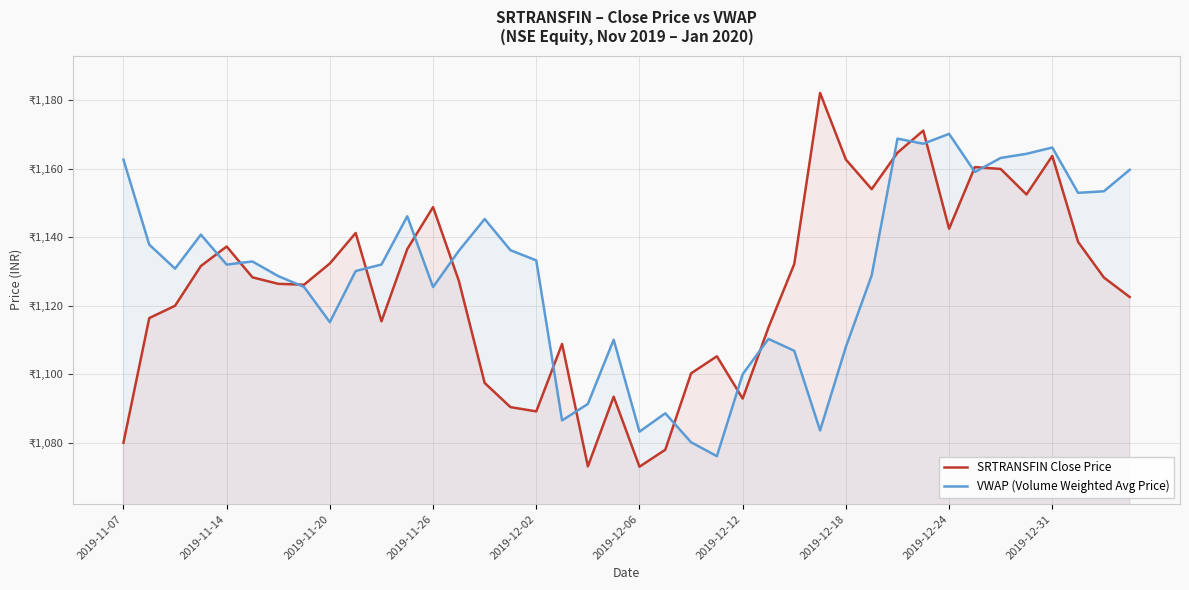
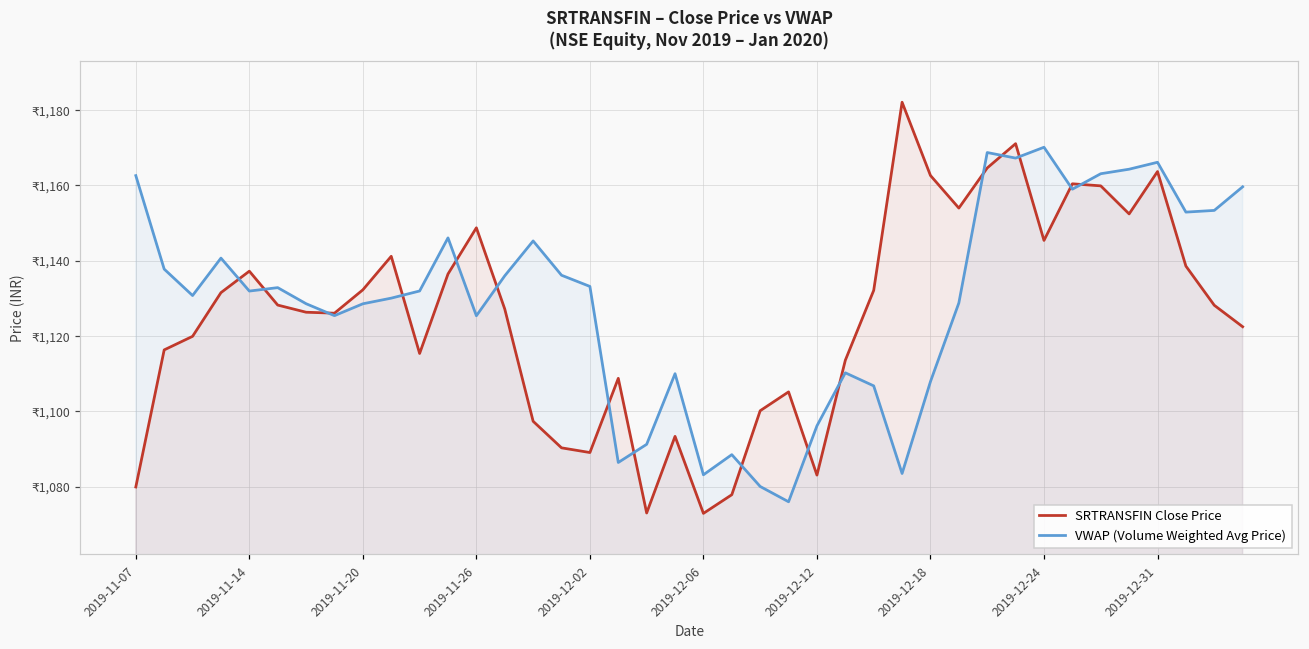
VWAP (Volume Weighted Avg Price), 2019-11-20: ₹1,115 -> ₹1,129
SRTRANSFIN Close Price, 2019-12-12: ₹1,093 -> ₹1,083
VWAP (Volume Weighted Avg Price), 2019-12-12: ₹1,100 -> ₹1,096
SRTRANSFIN Close Price, 2019-12-24: ₹1,142 -> ₹1,145
